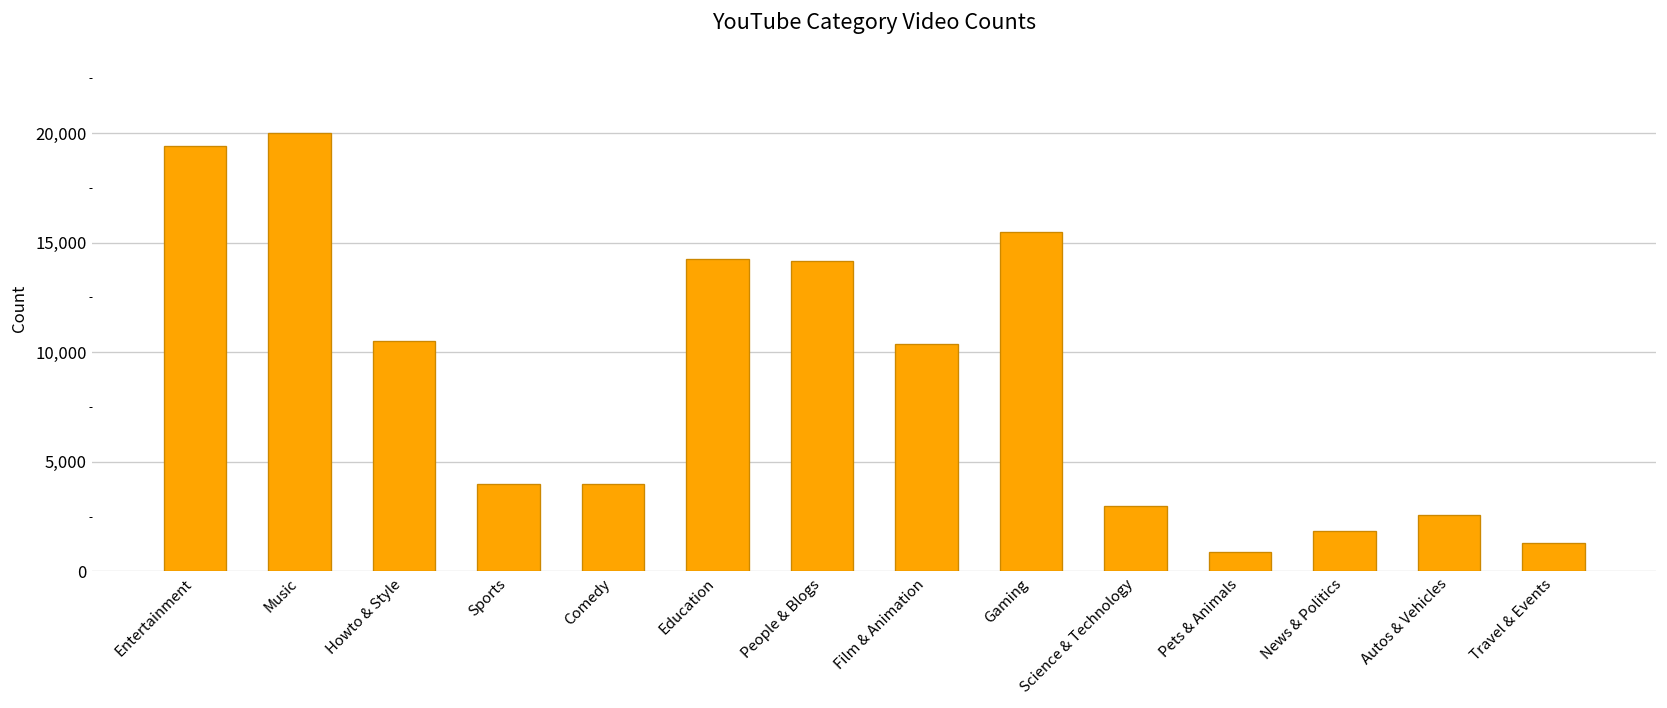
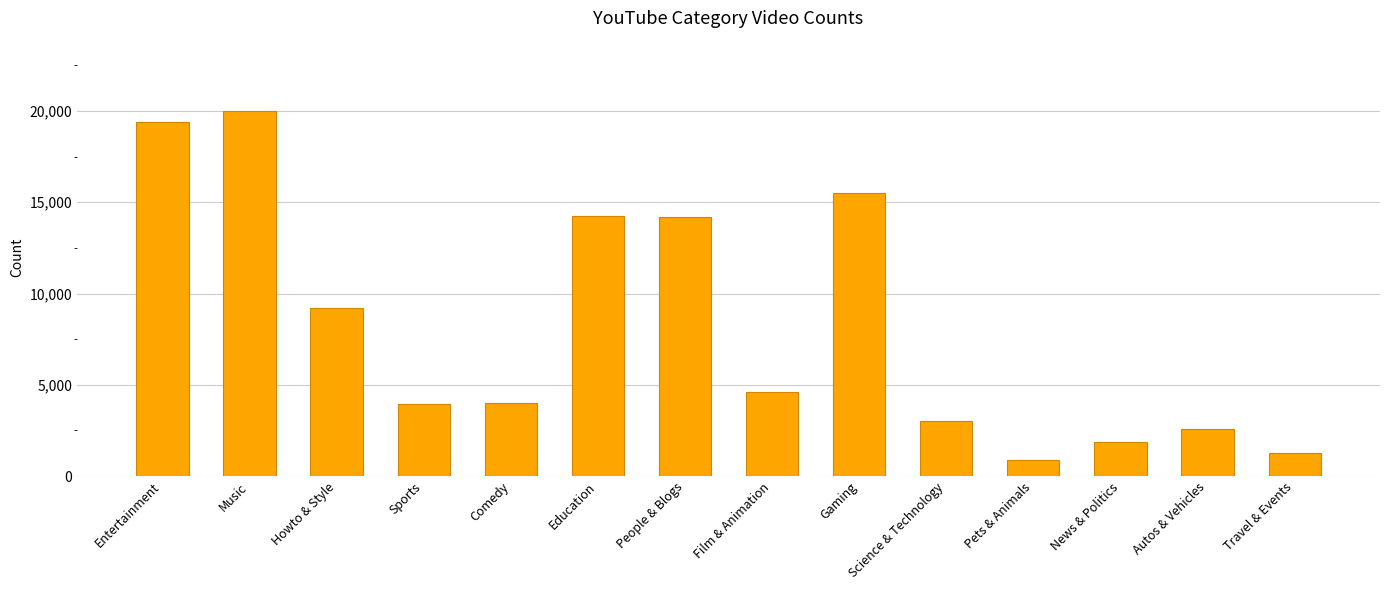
Howto & Style: 10,500 -> 9,200
Film & Animation: 10,400 -> 4,600
